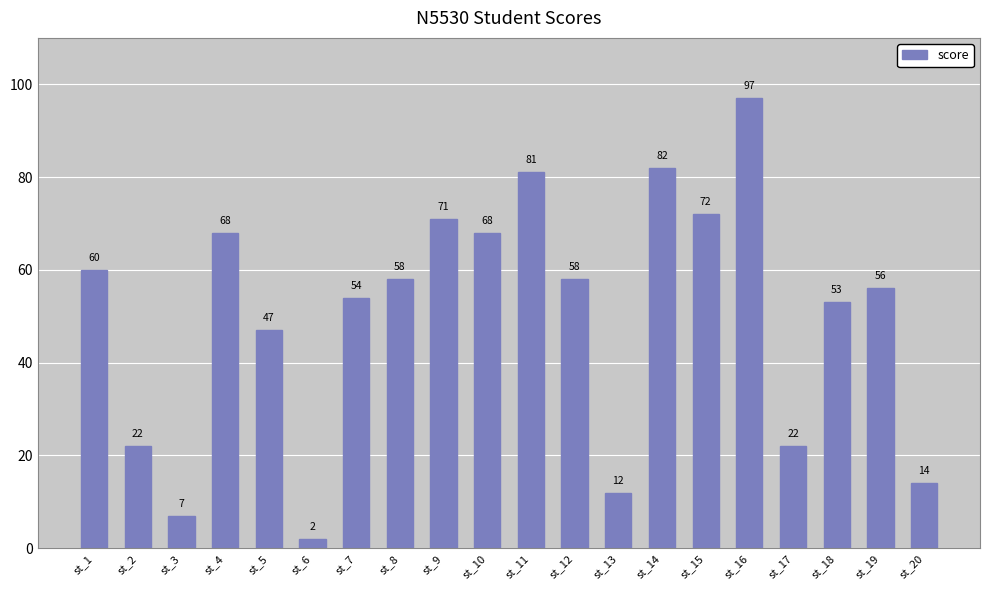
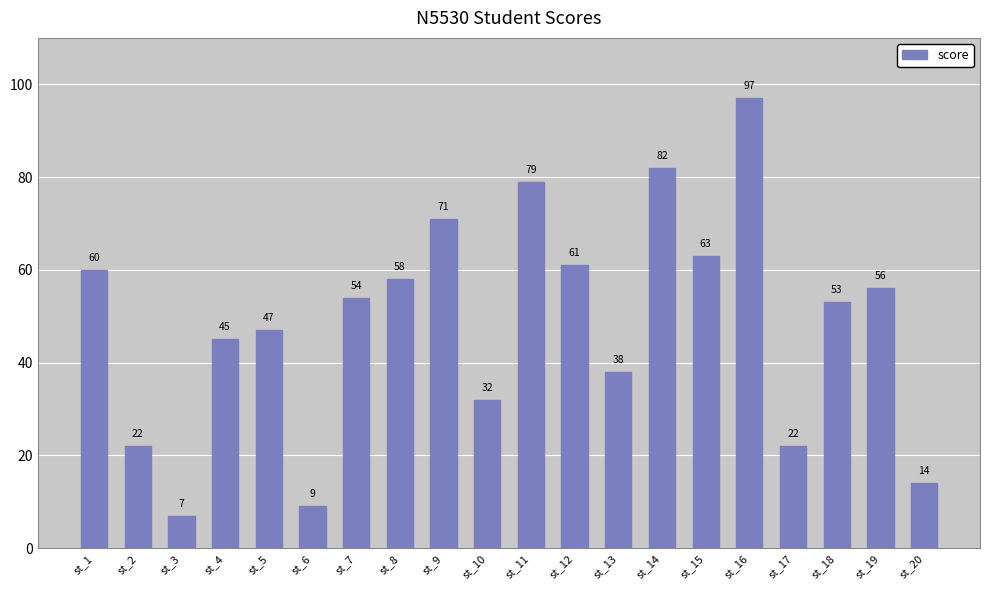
st_4: 68 -> 45
st_6: 2 -> 9
st_10: 68 -> 32
st_11: 81 -> 79
st_12: 58 -> 61
st_13: 12 -> 38
st_15: 72 -> 63
